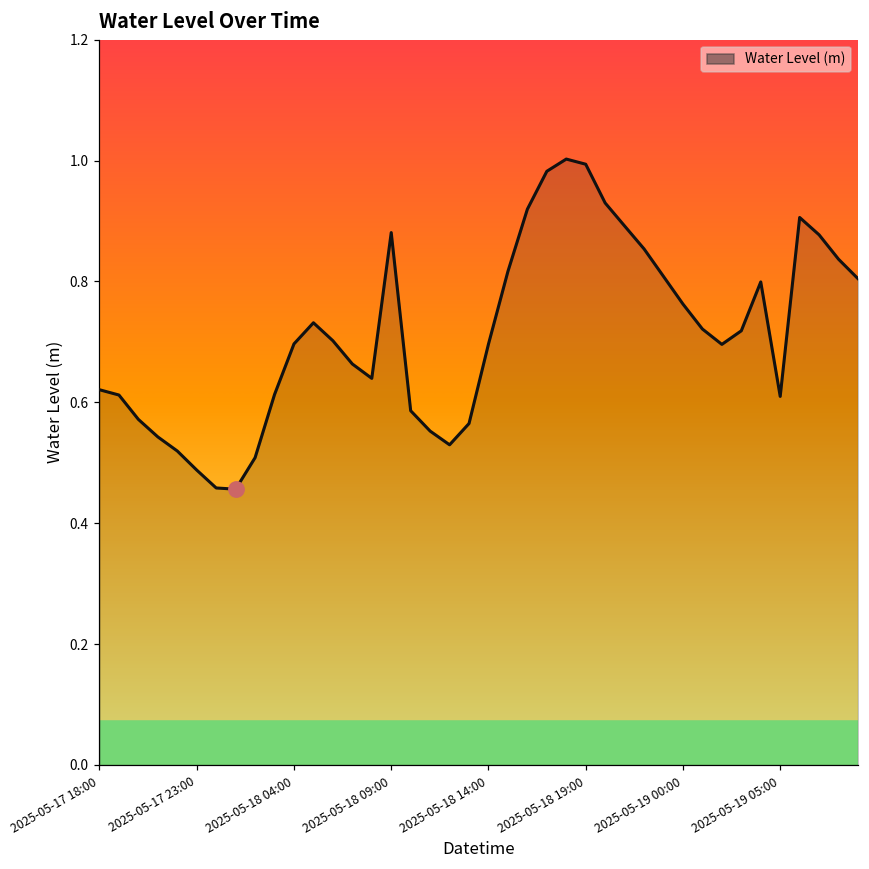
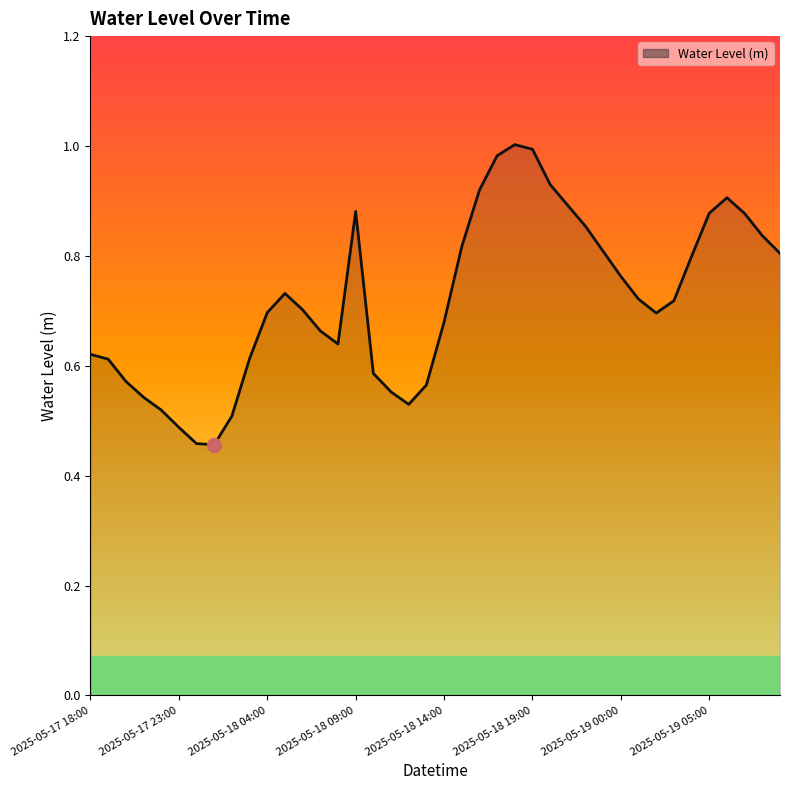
Water Level (m), 2025-05-18 14:00: 0.70 -> 0.68
Water Level (m), 2025-05-19 05:00: 0.61 -> 0.88
